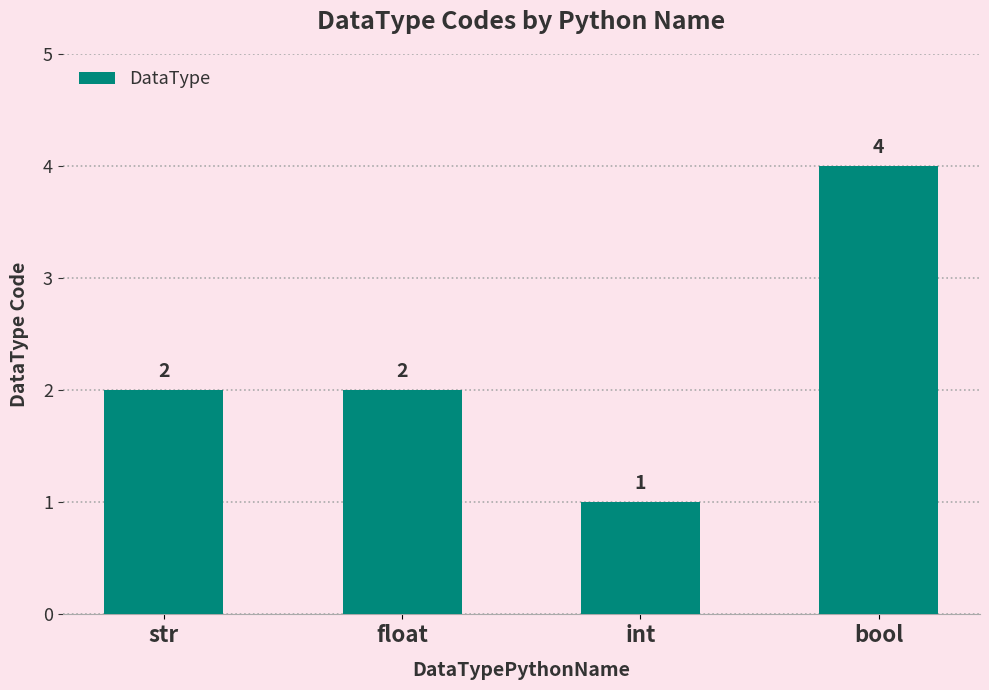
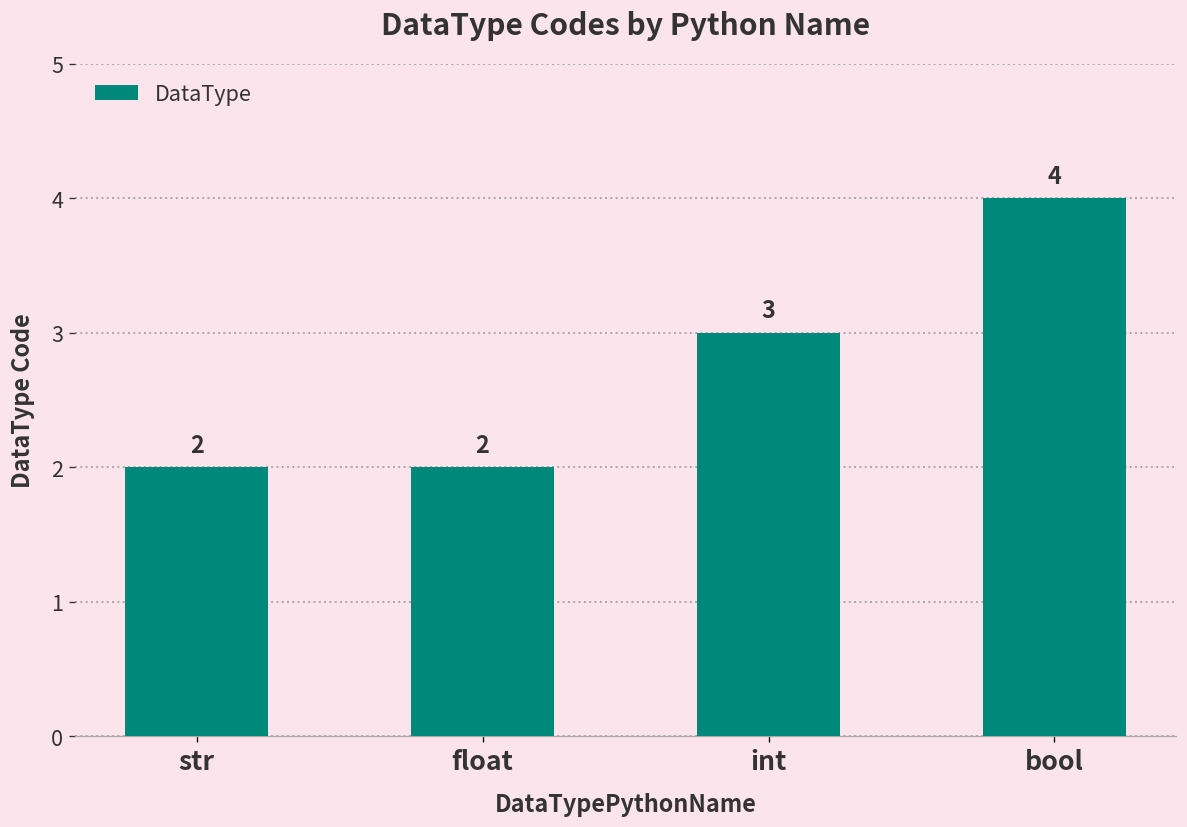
int: 1 -> 3
